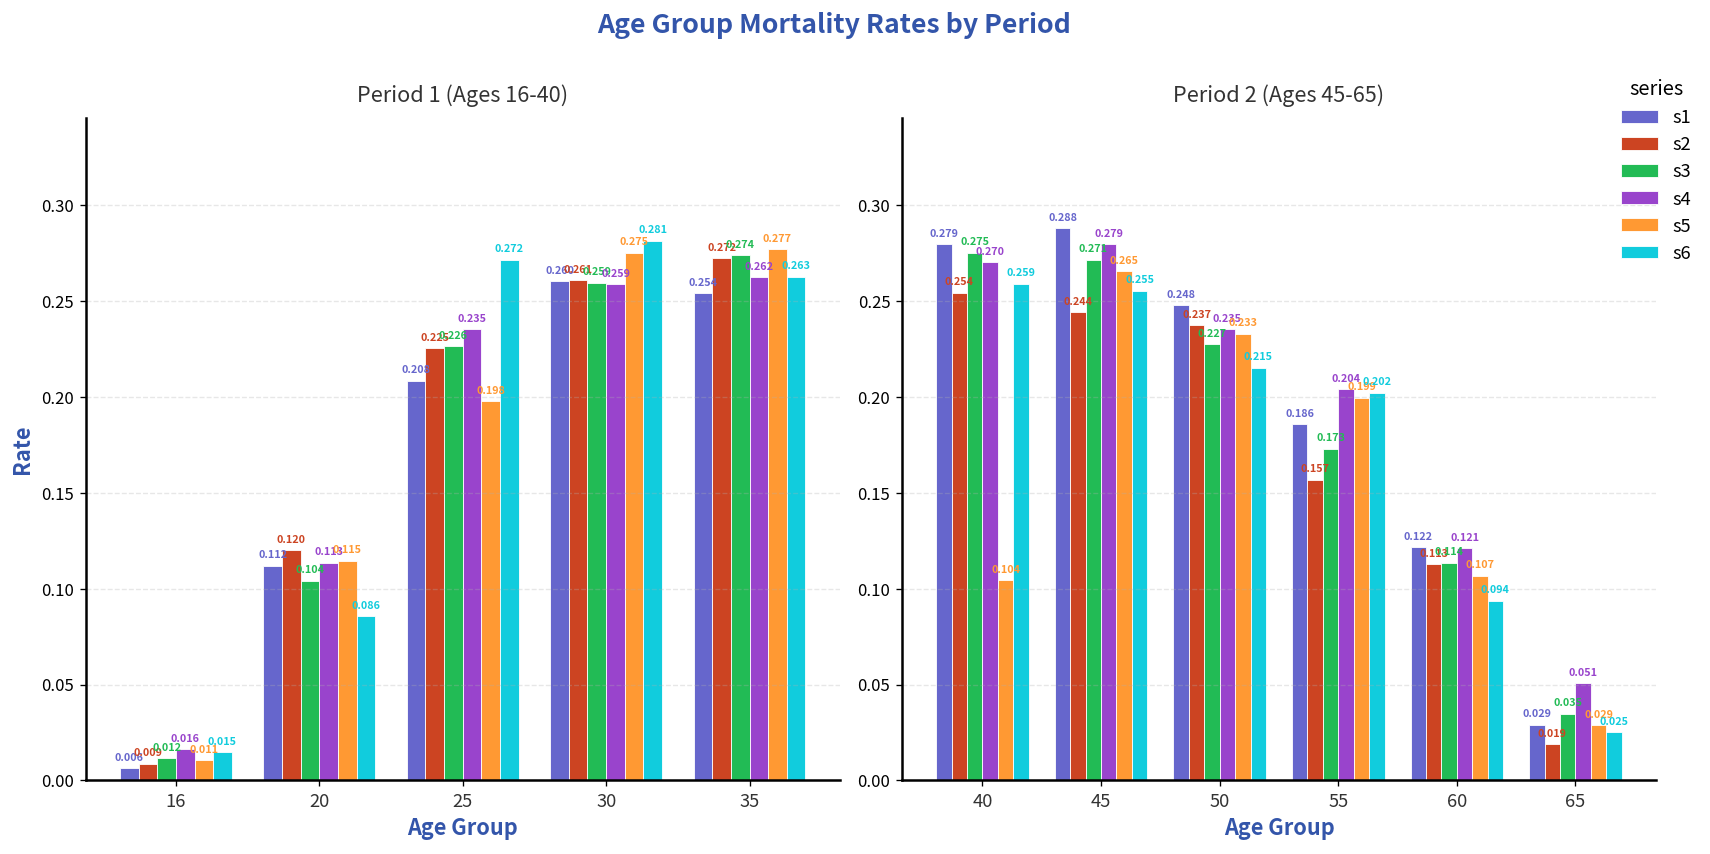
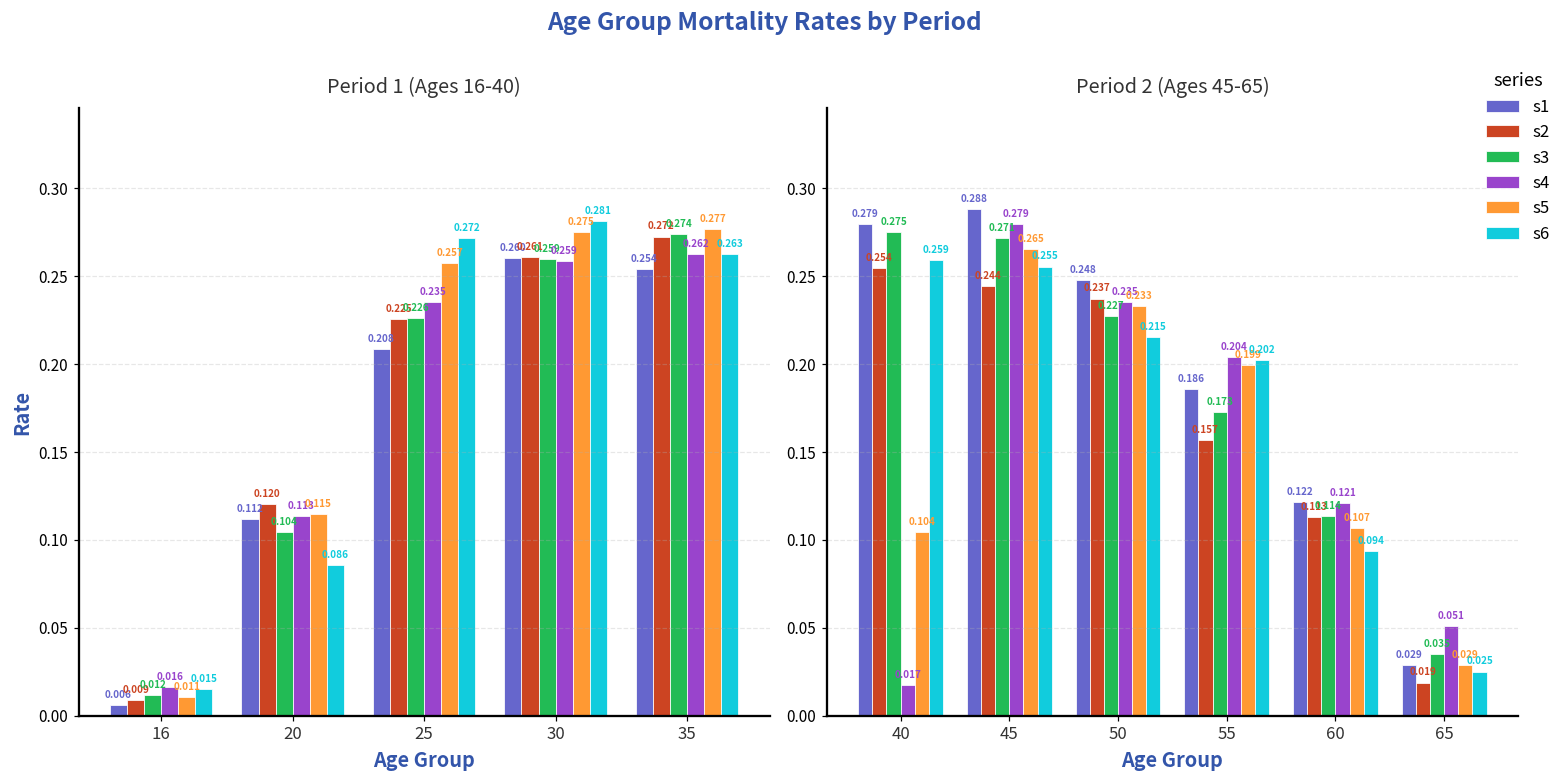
Period 1 (Ages 16-40), s5, 25: 0.198 -> 0.257
Period 2 (Ages 45-65), s4, 40: 0.270 -> 0.017
